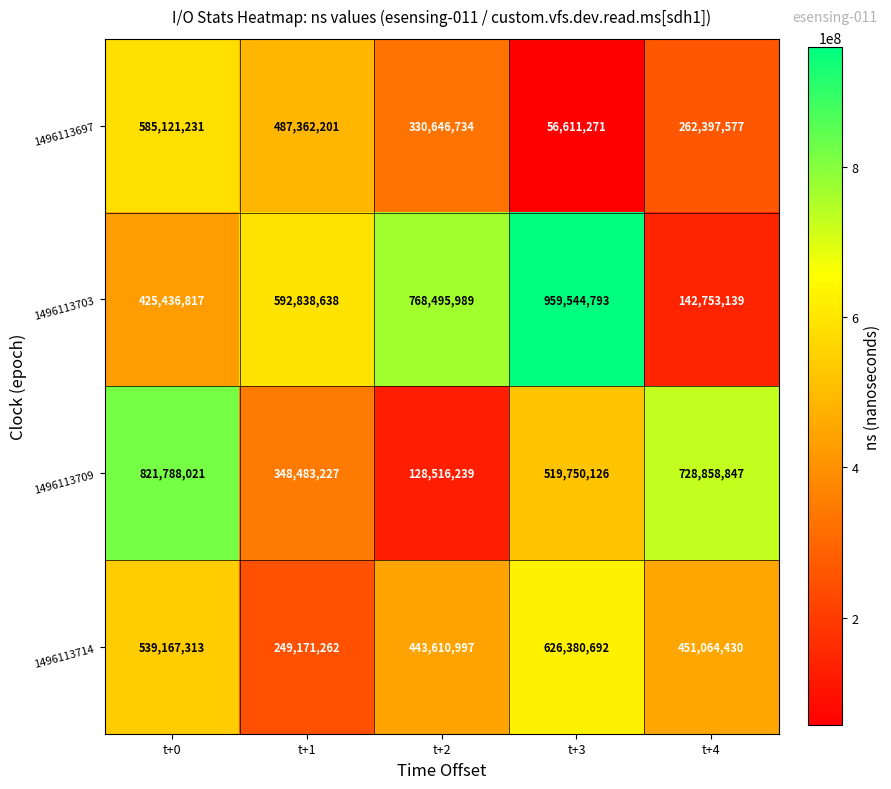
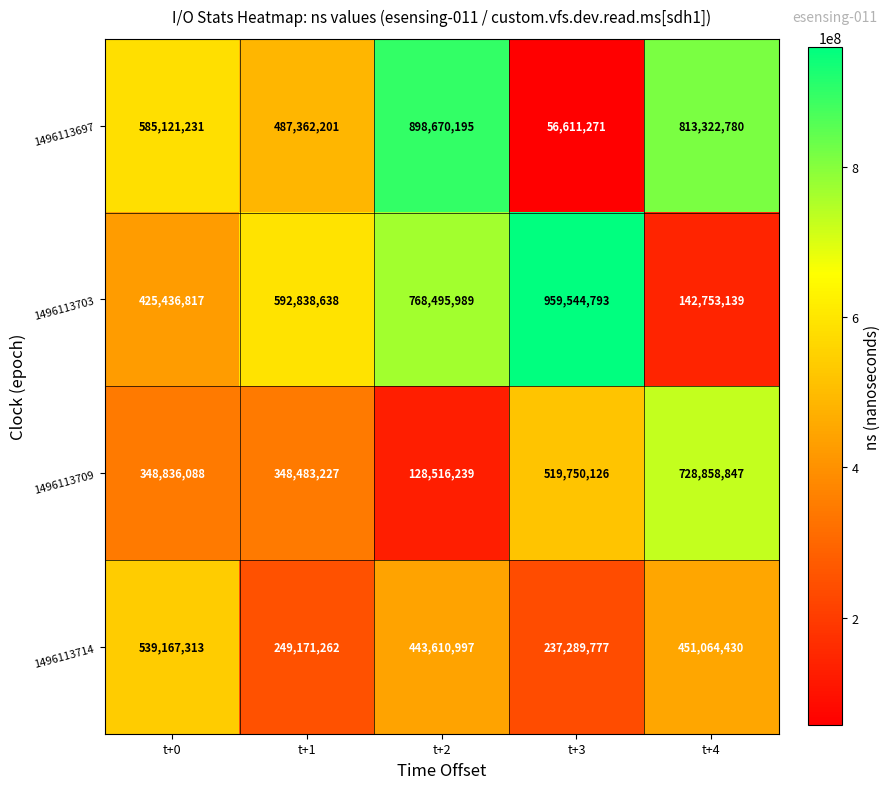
1496113697, t+2: 330,646,734 -> 898,670,195
1496113697, t+4: 262,397,577 -> 813,322,780
1496113709, t+0: 821,788,021 -> 348,836,088
1496113714, t+3: 626,380,692 -> 237,289,777
